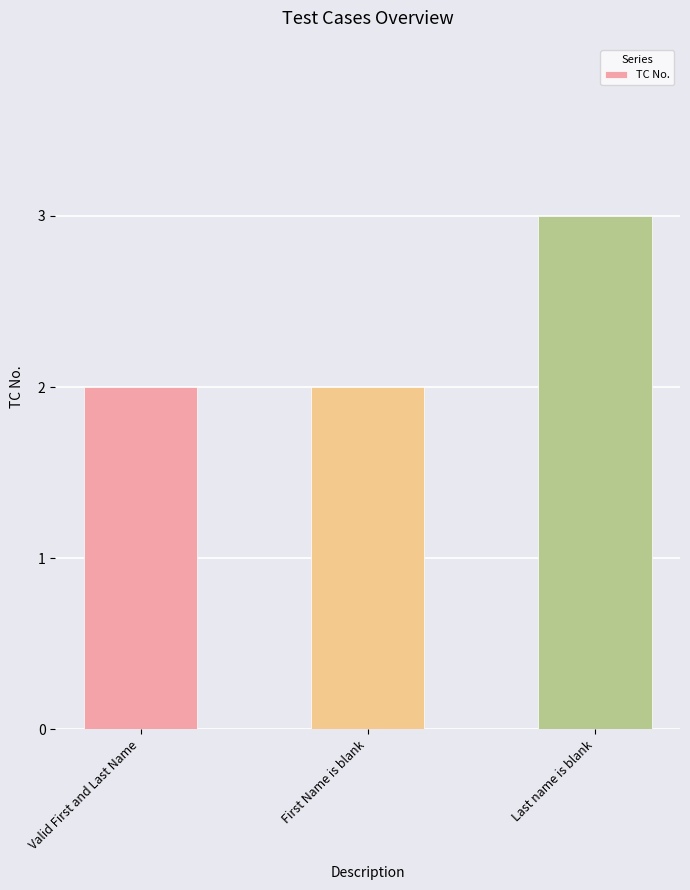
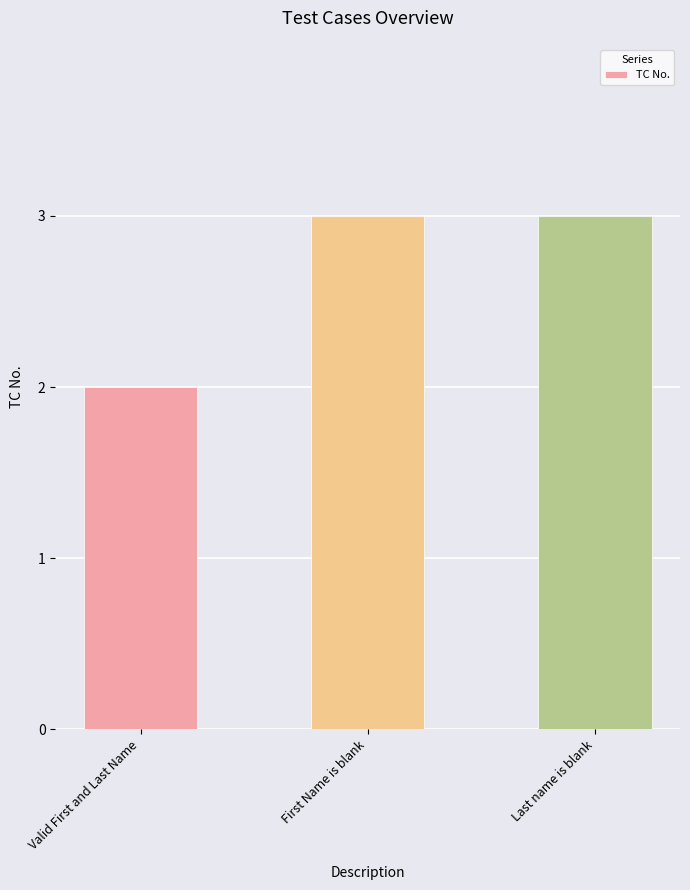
First Name is blank: 2 -> 3
